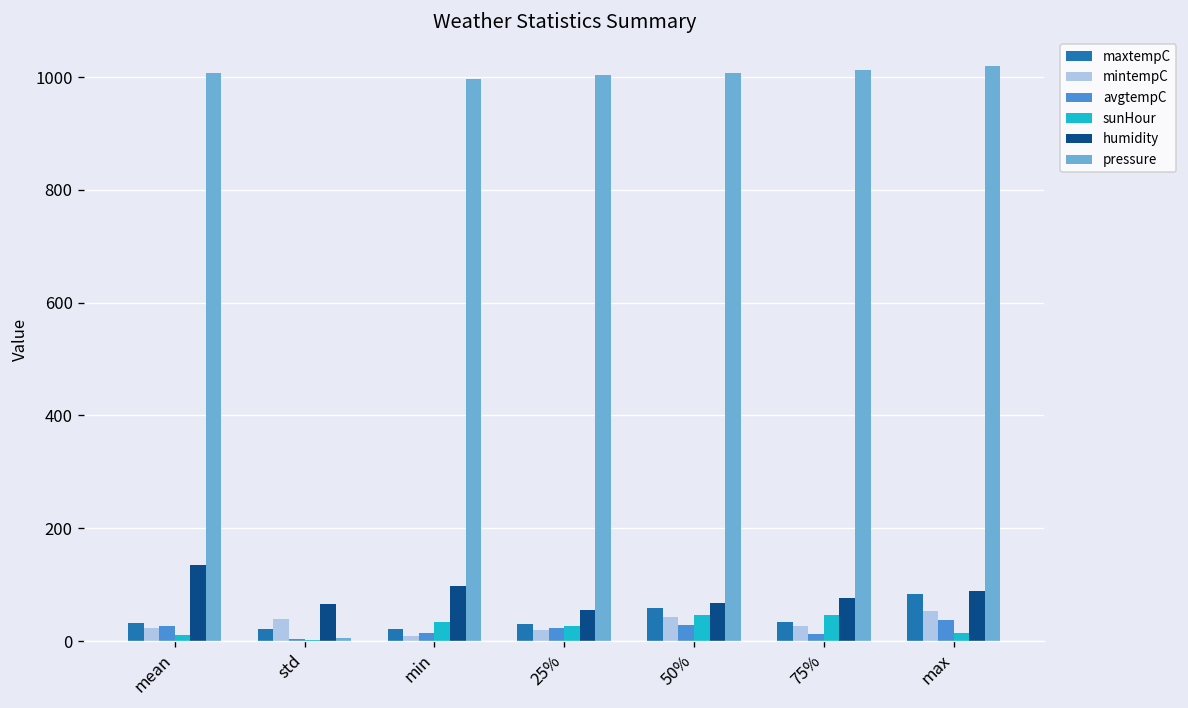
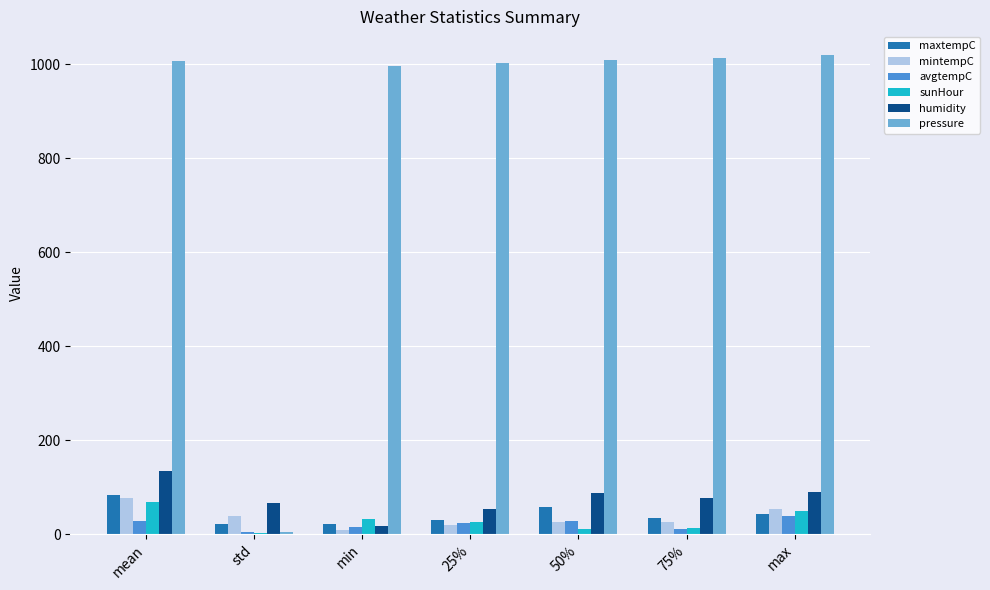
maxtempC, mean: 30 -> 80
mintempC, mean: 20 -> 80
sunHour, mean: 10 -> 70
humidity, min: 100 -> 20
mintempC, 50%: 40 -> 30
sunHour, 50%: 50 -> 10
humidity, 50%: 70 -> 90
sunHour, 75%: 50 -> 10
maxtempC, max: 80 -> 40
sunHour, max: 10 -> 50
